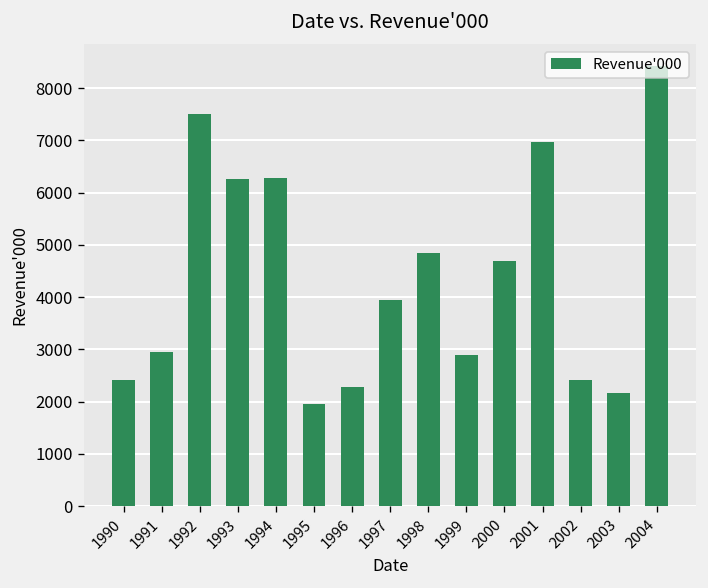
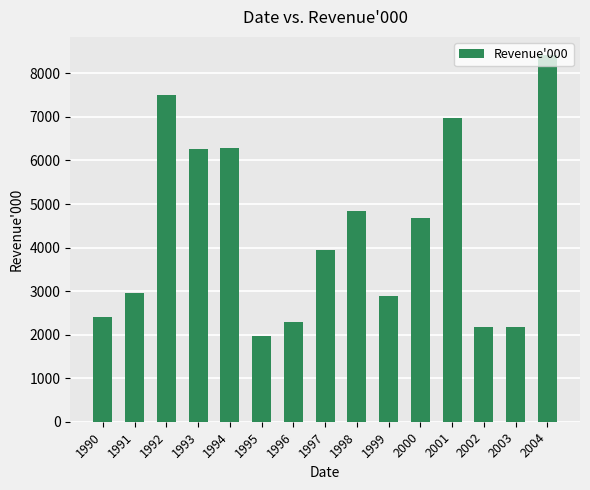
2002: 2400 -> 2200
